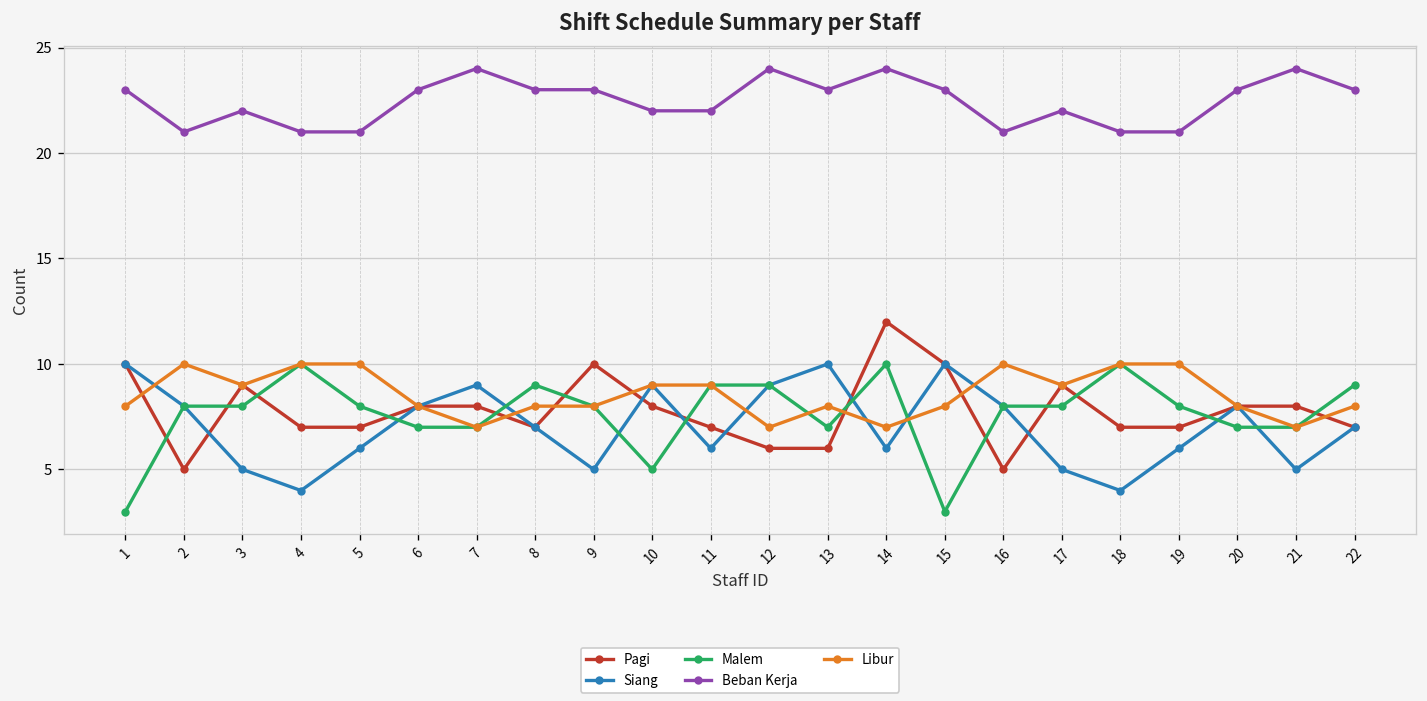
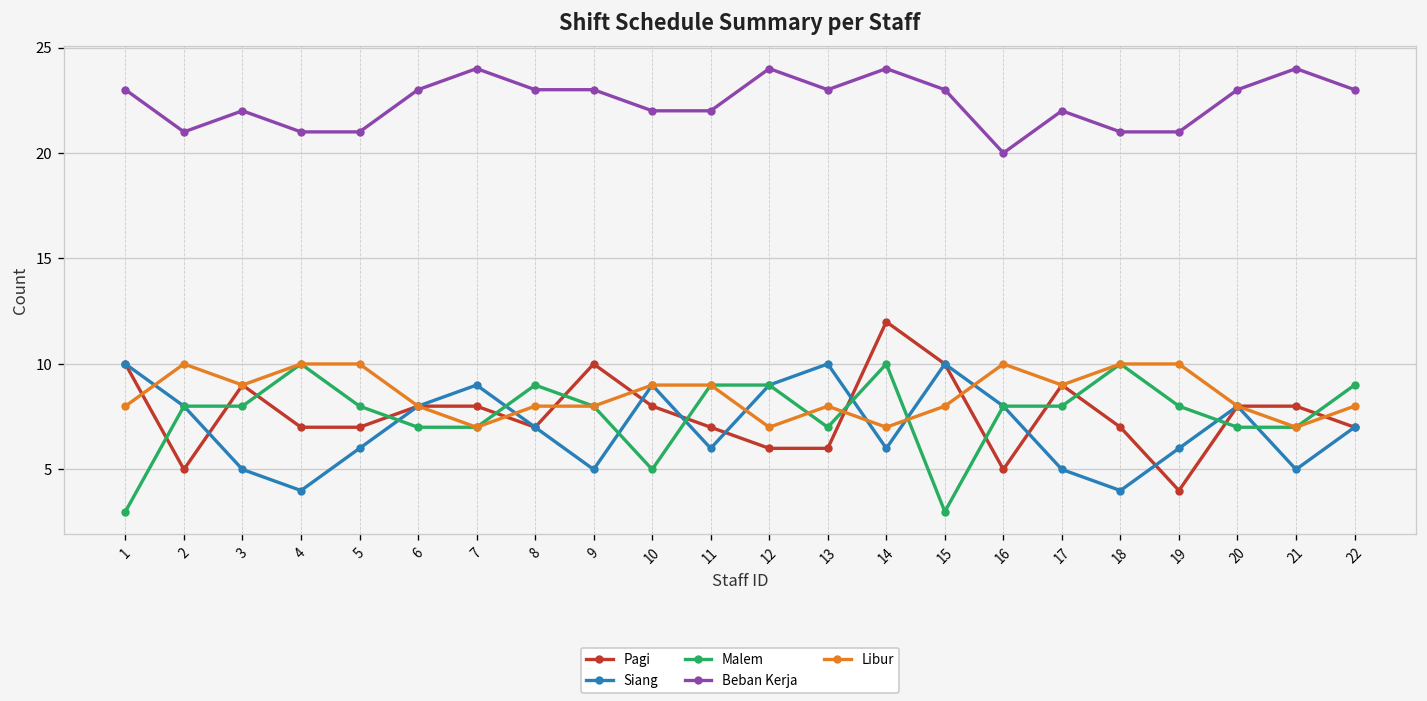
Beban Kerja, 16: 21 -> 20
Pagi, 19: 7 -> 4
